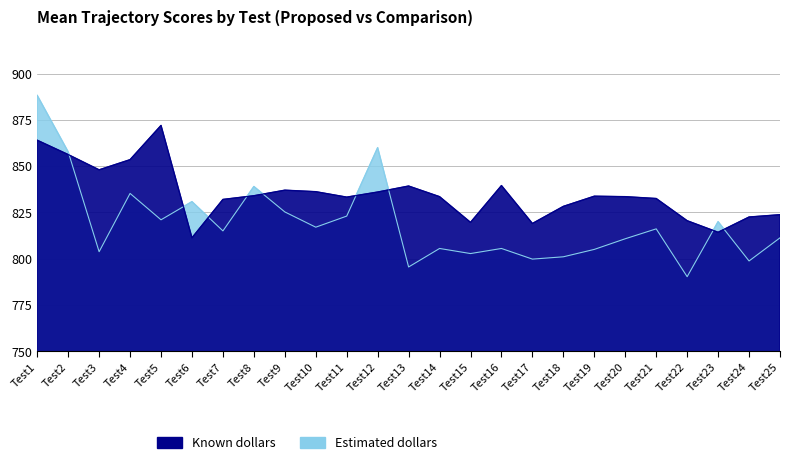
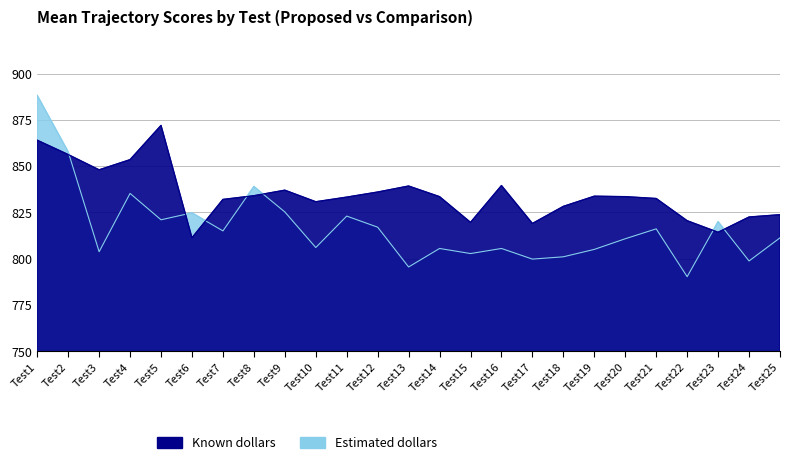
Estimated dollars, Test6: 831 -> 825
Estimated dollars, Test10: 817 -> 806
Known dollars, Test10: 836 -> 831
Estimated dollars, Test12: 860 -> 817
